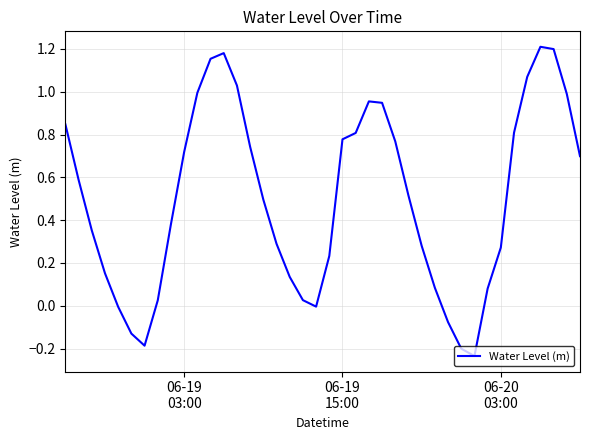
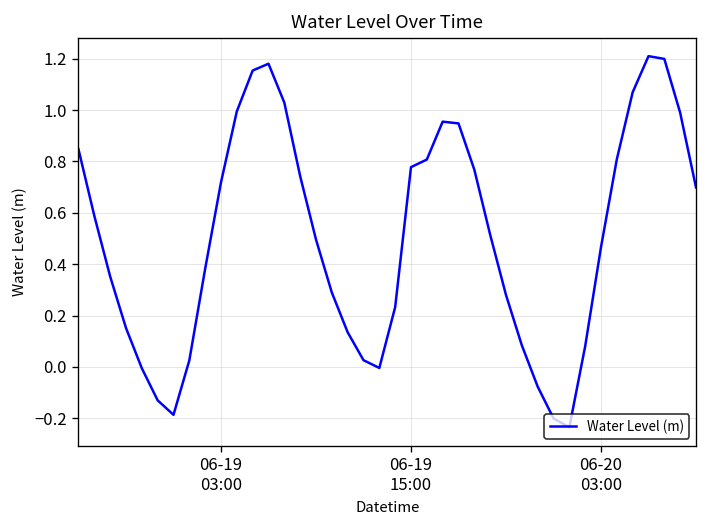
06-20 03:00: 0.27 -> 0.47
